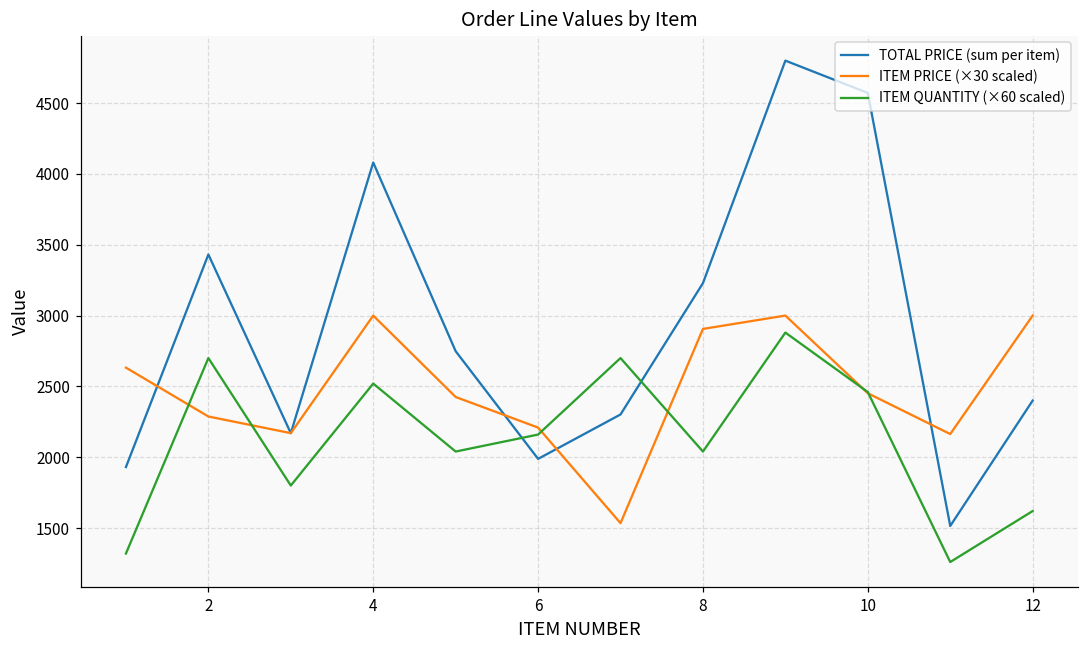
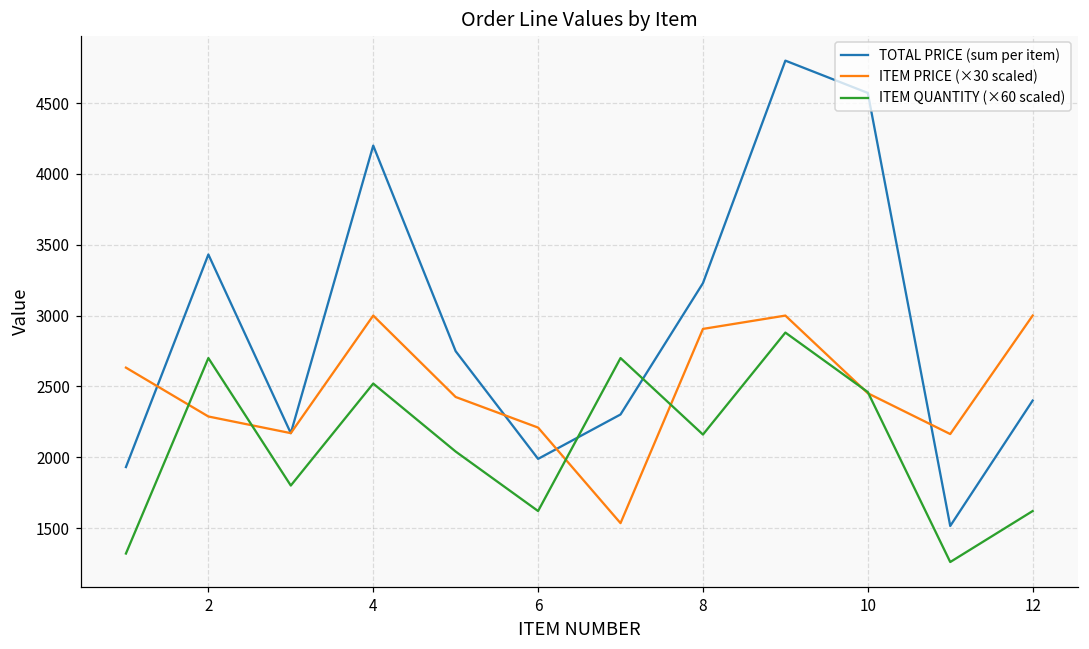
TOTAL PRICE (sum per item), 4: 4080 -> 4200
ITEM QUANTITY (×60 scaled), 6: 2160 -> 1620
ITEM QUANTITY (×60 scaled), 8: 2040 -> 2160
